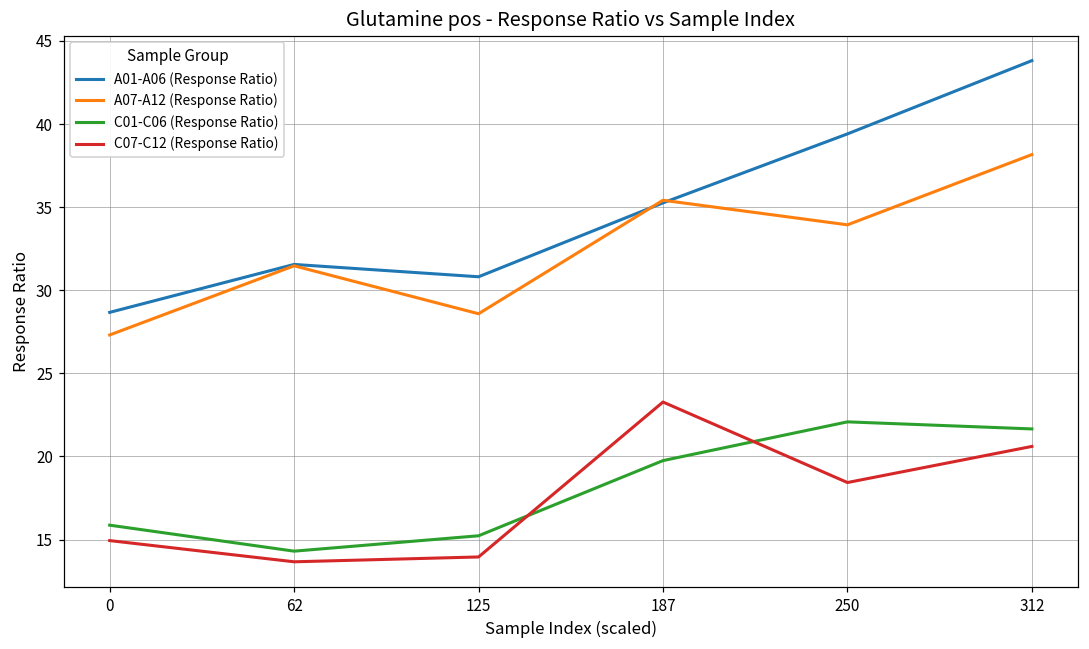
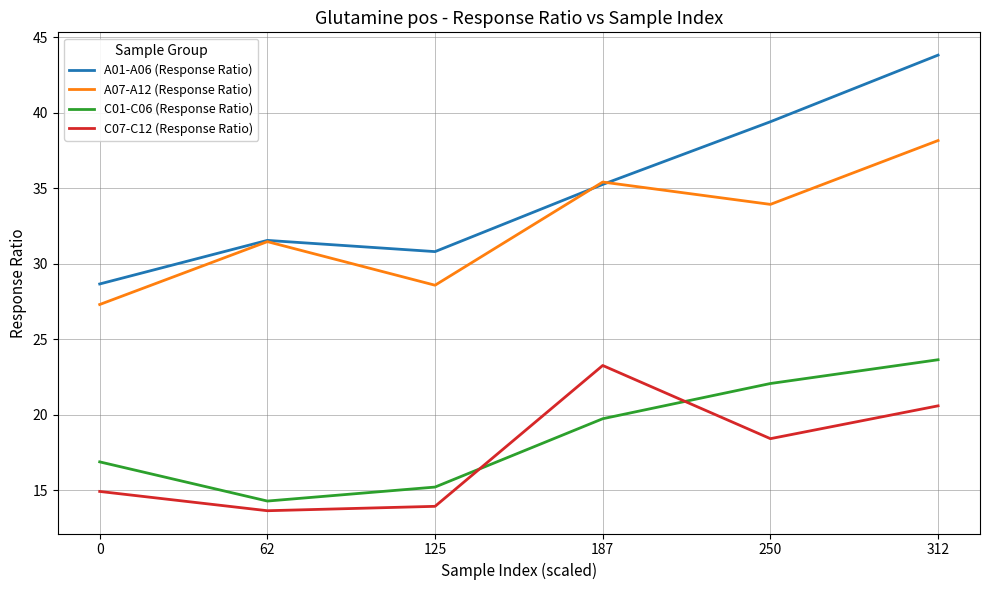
C01-C06 (Response Ratio), 0: 15.9 -> 16.9
C01-C06 (Response Ratio), 312: 21.7 -> 23.7
